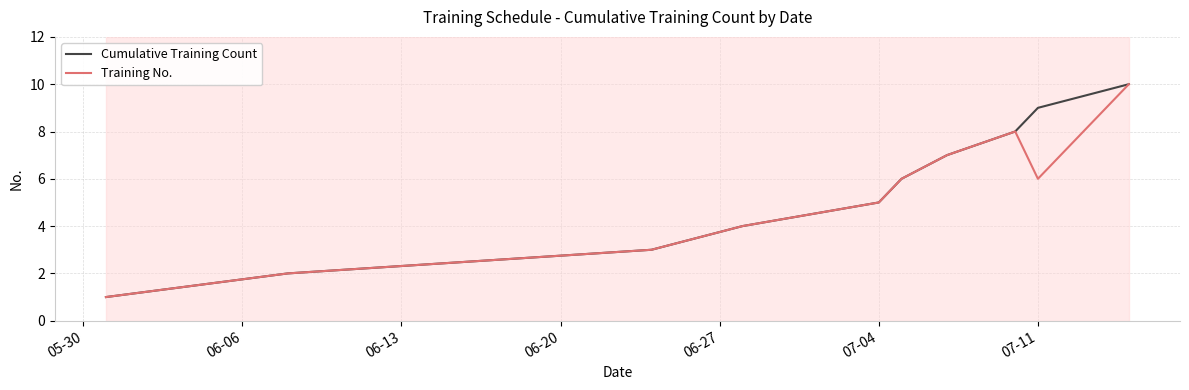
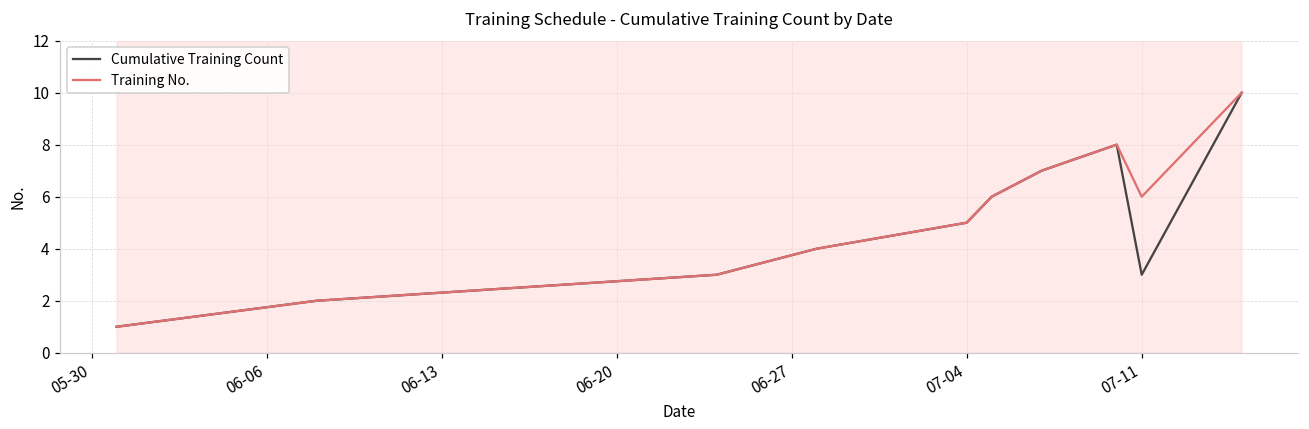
Cumulative Training Count, 07-11: 9 -> 3
